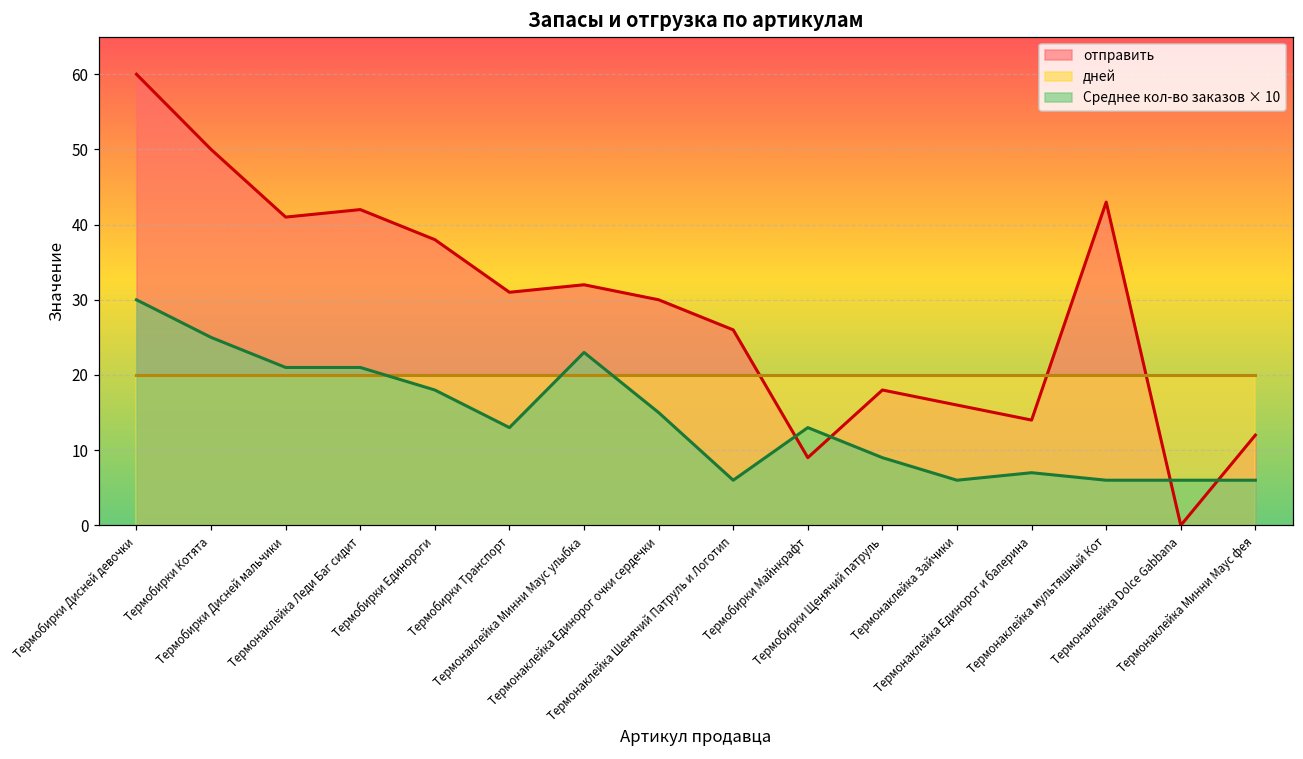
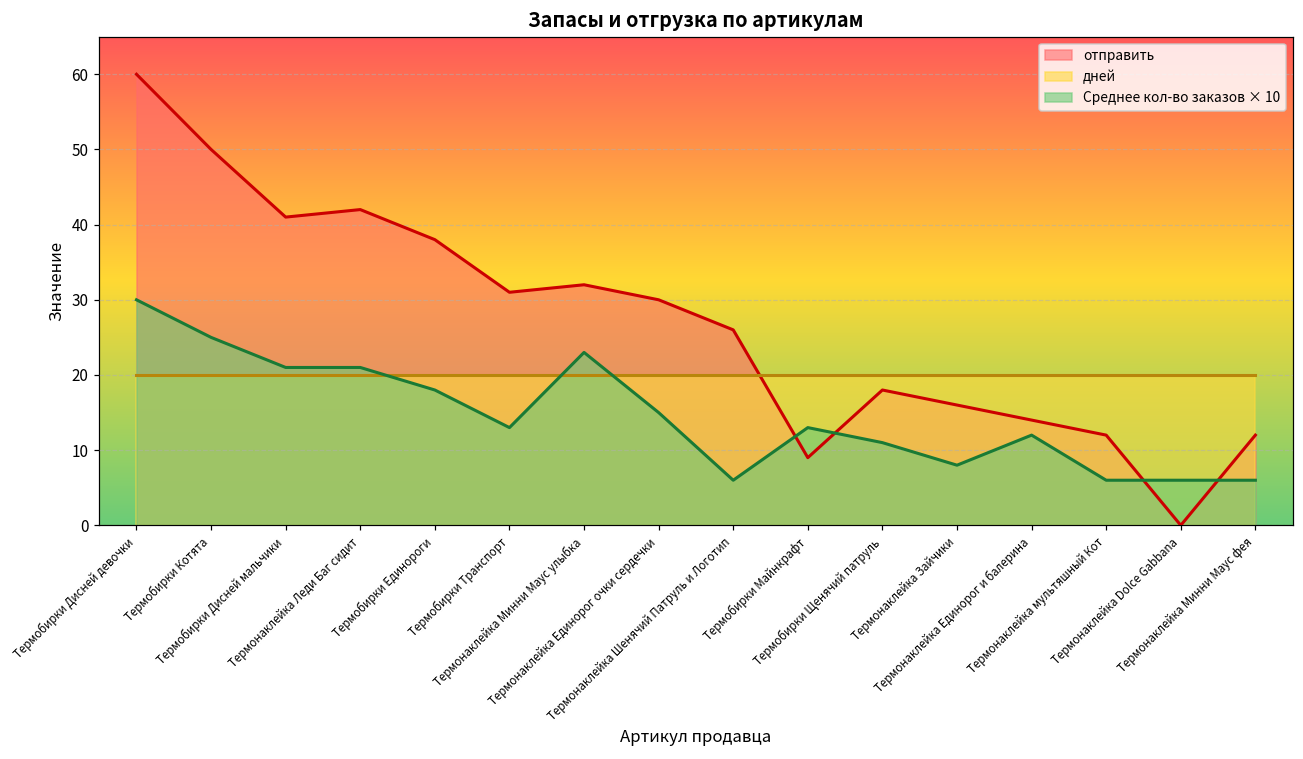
Среднее кол-во заказов × 10, Термобирки Щенячий патруль: 9 -> 11
Среднее кол-во заказов × 10, Термонаклейка Зайчики: 6 -> 8
Среднее кол-во заказов × 10, Термонаклейка Единорог и балерина: 7 -> 12
отправить, Термонаклейка мультяшный Кот: 43 -> 12
